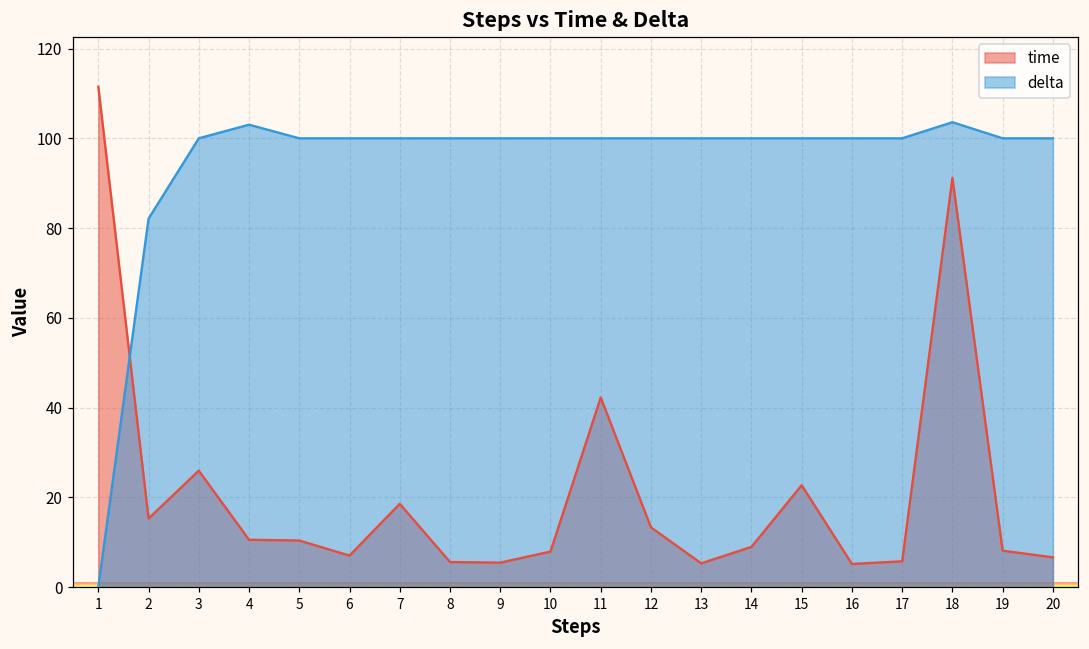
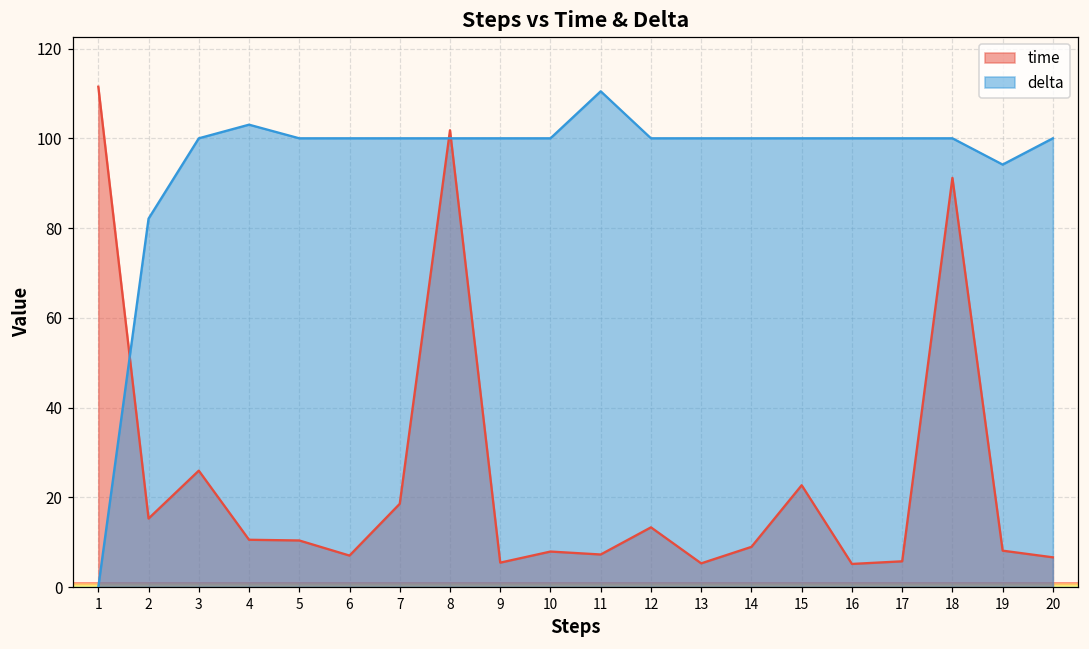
time, 8: 6 -> 102
time, 11: 42 -> 7
delta, 11: 100 -> 110
delta, 18: 104 -> 100
delta, 19: 100 -> 94
